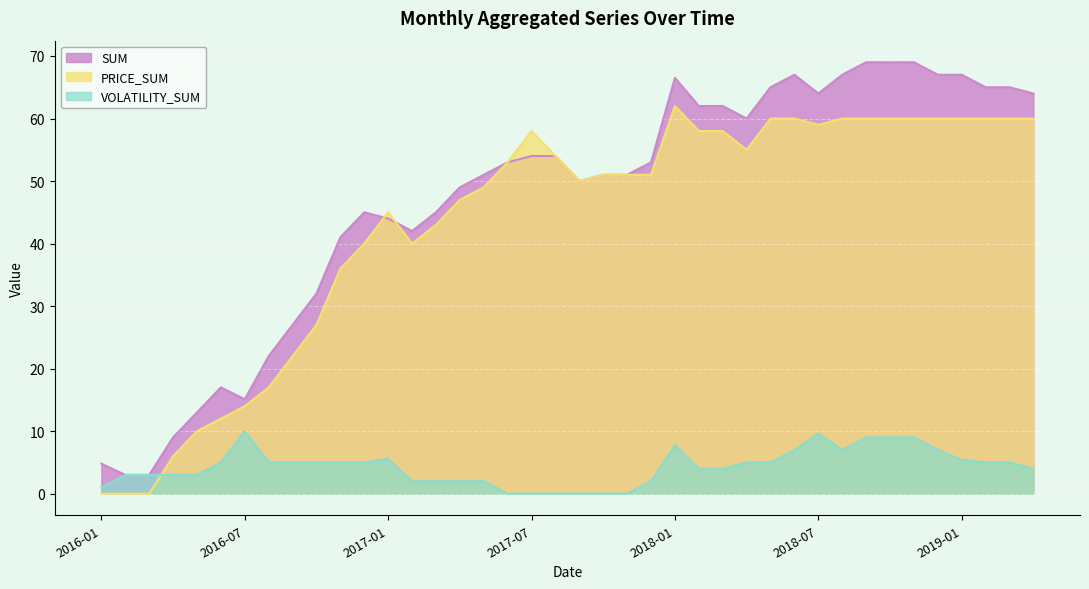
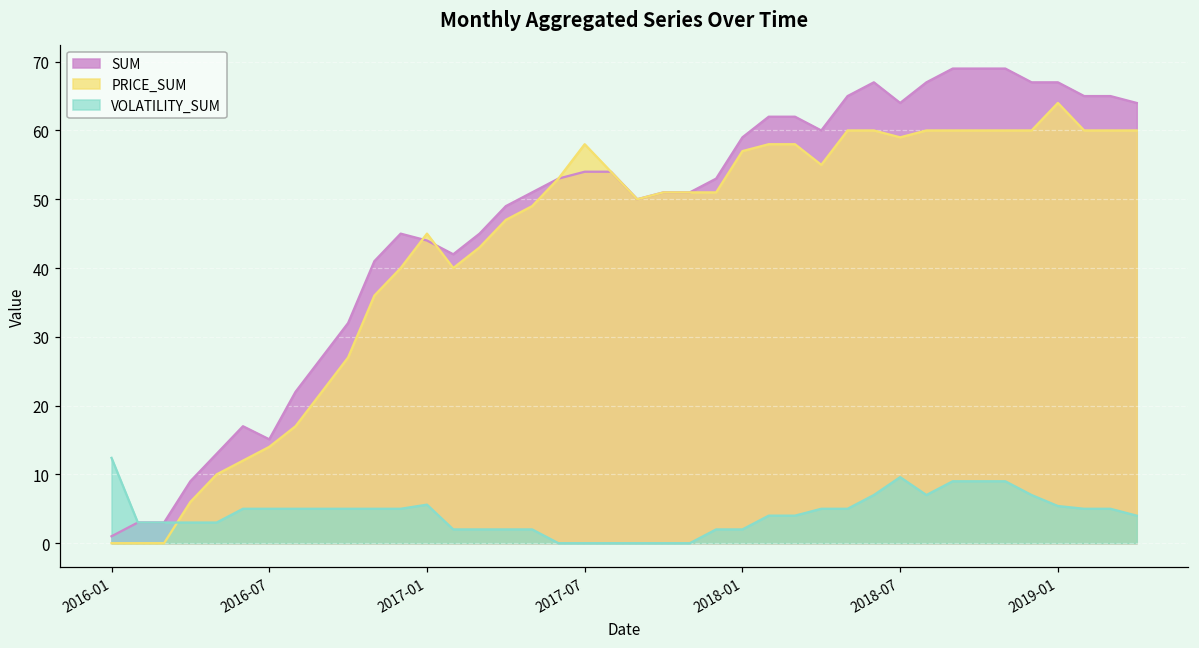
SUM, 2016-01: 5 -> 1
VOLATILITY_SUM, 2016-01: 1 -> 12
VOLATILITY_SUM, 2016-07: 10 -> 5
SUM, 2018-01: 67 -> 59
PRICE_SUM, 2018-01: 62 -> 57
VOLATILITY_SUM, 2018-01: 8 -> 2
PRICE_SUM, 2019-01: 60 -> 64
